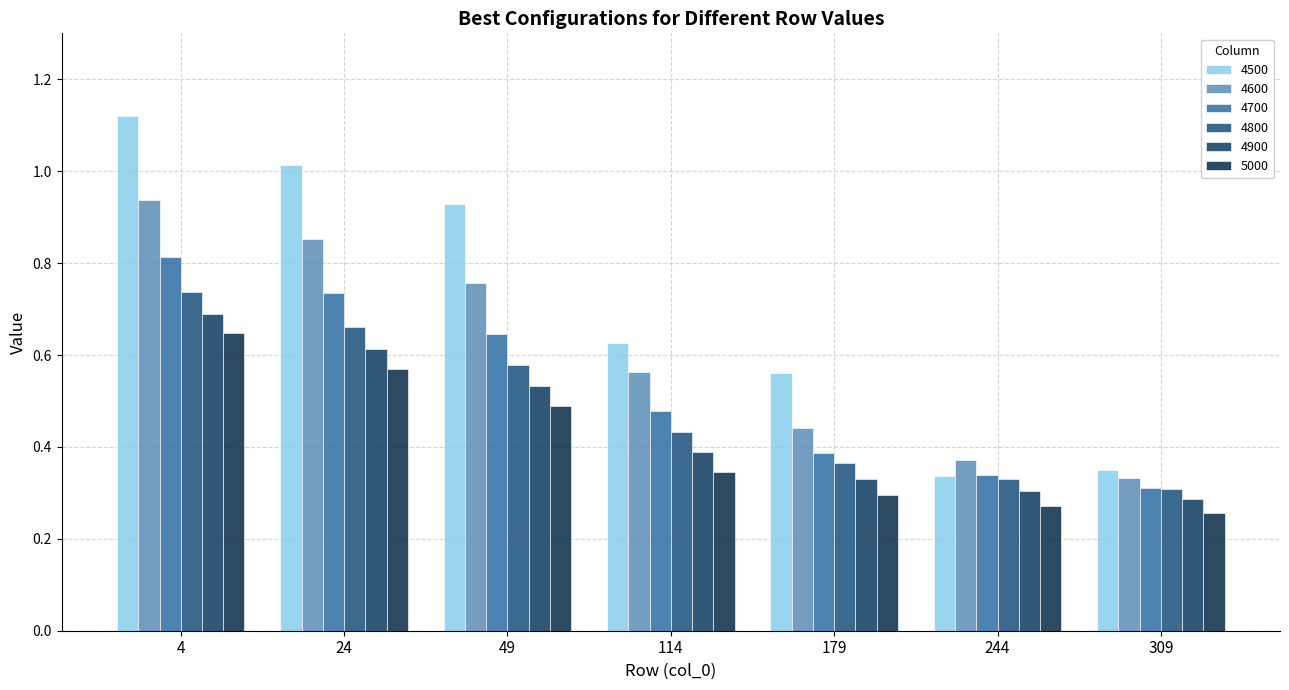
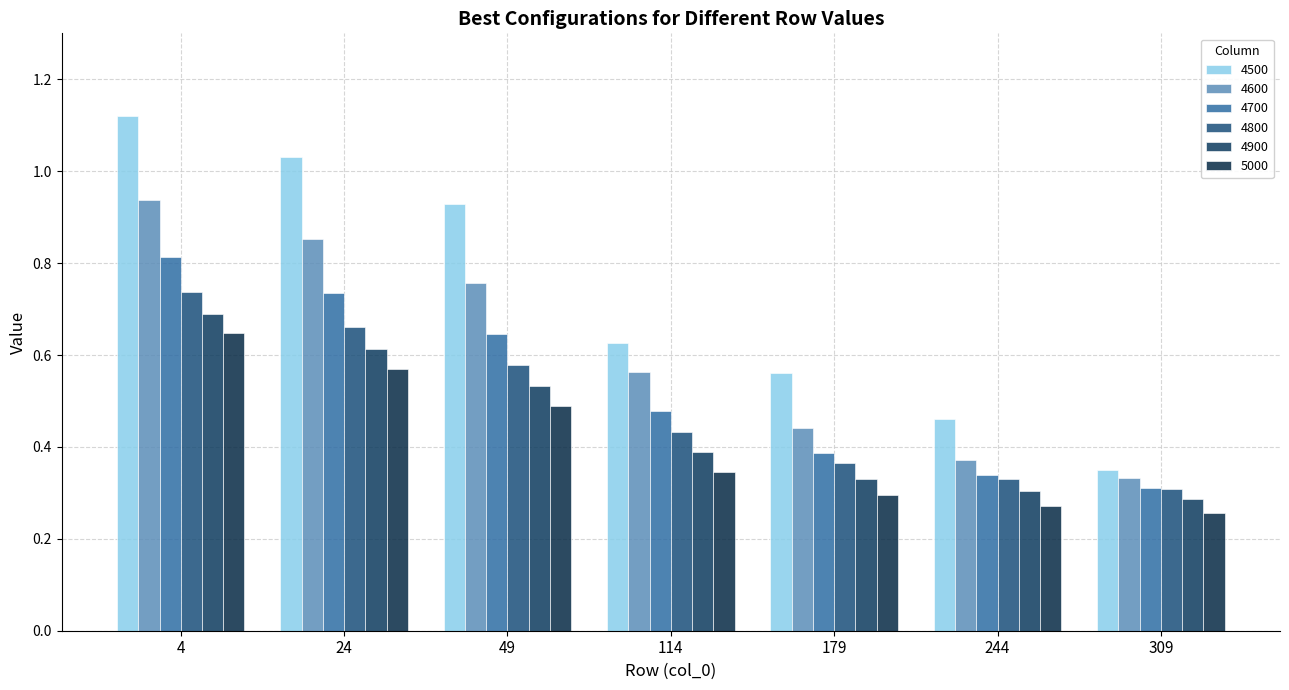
4500, 24: 1.01 -> 1.03
4500, 244: 0.34 -> 0.46
